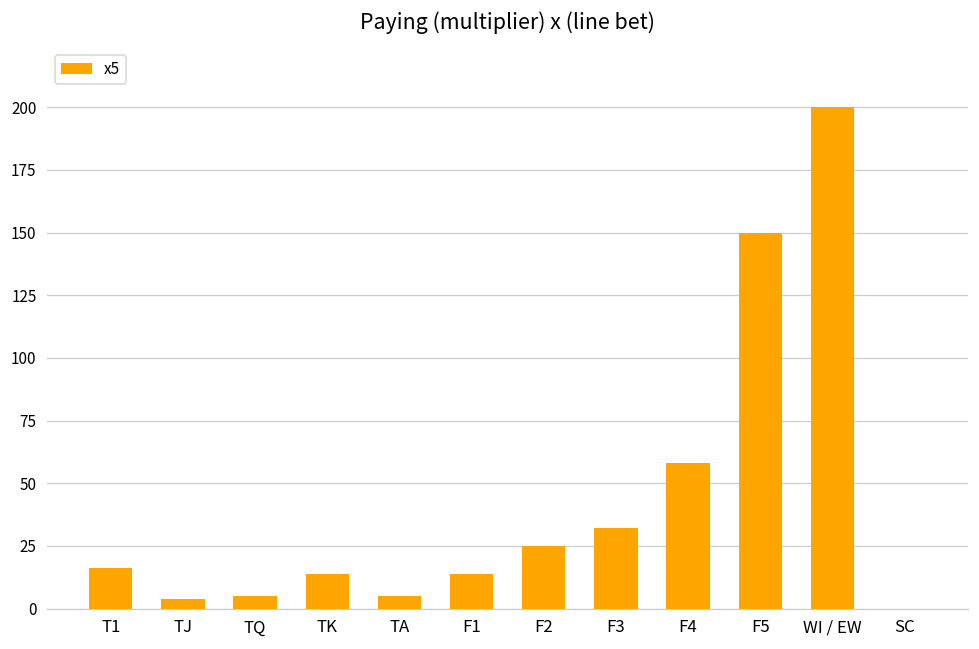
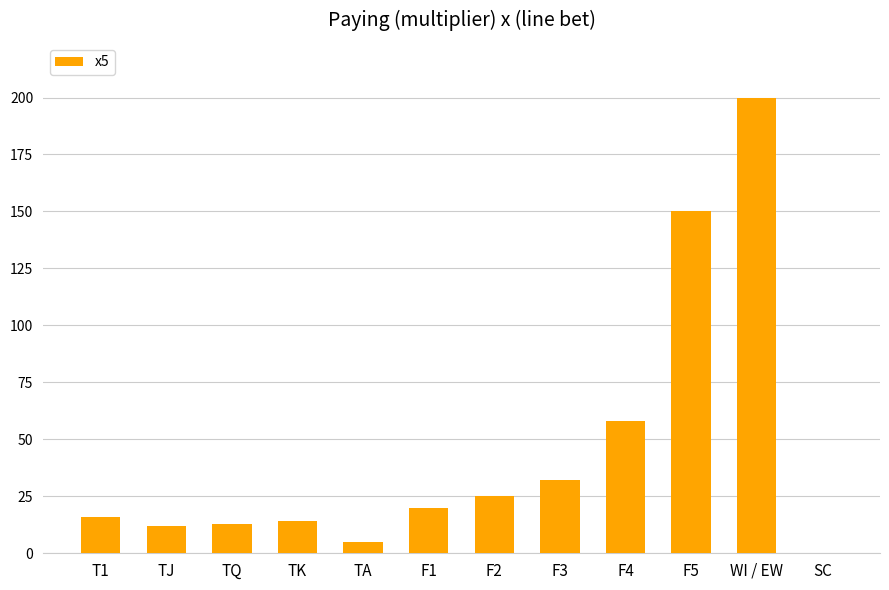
TJ: 4 -> 12
TQ: 5 -> 13
F1: 14 -> 20
